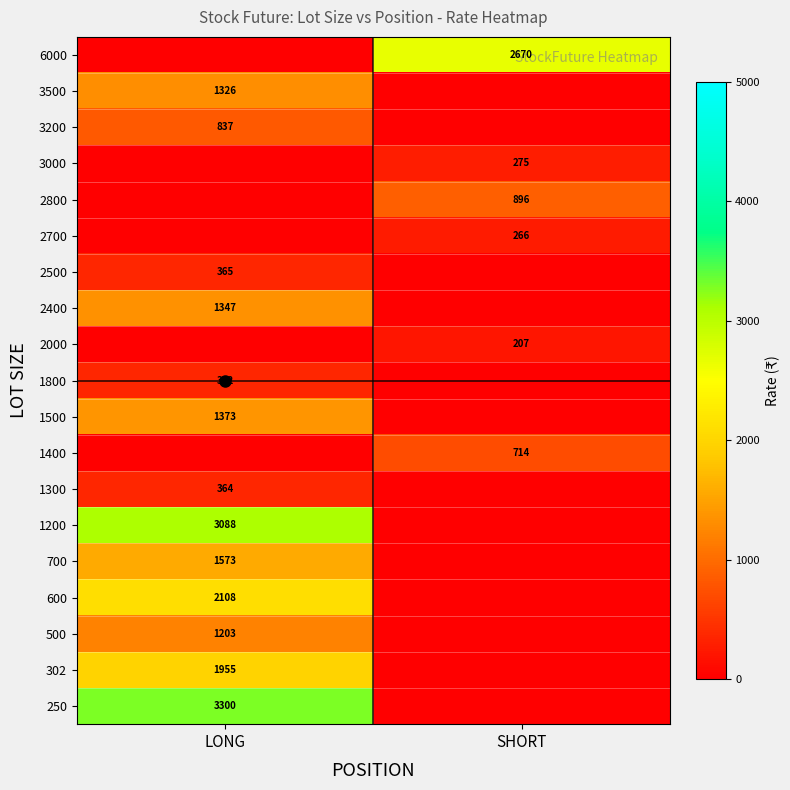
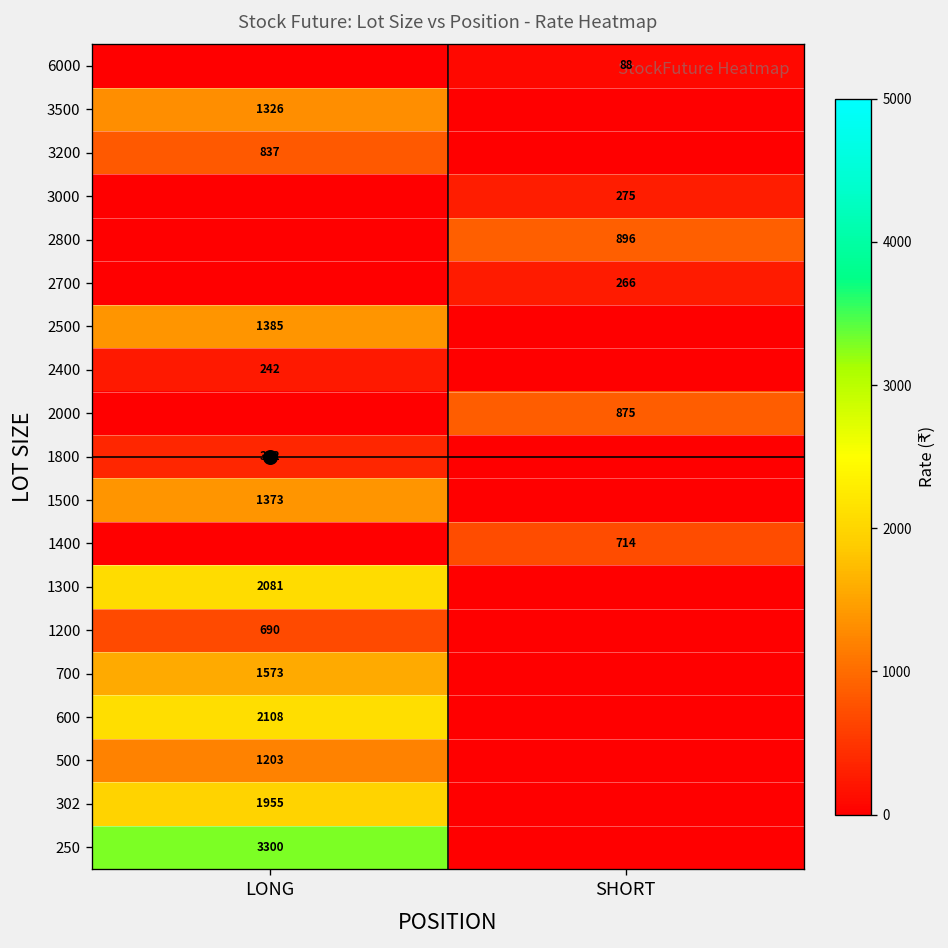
6000, SHORT: 2670 -> 88
2500, LONG: 365 -> 1385
2400, LONG: 1347 -> 242
2000, SHORT: 207 -> 875
1300, LONG: 364 -> 2081
1200, LONG: 3088 -> 690
